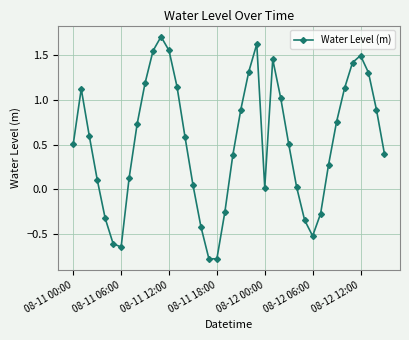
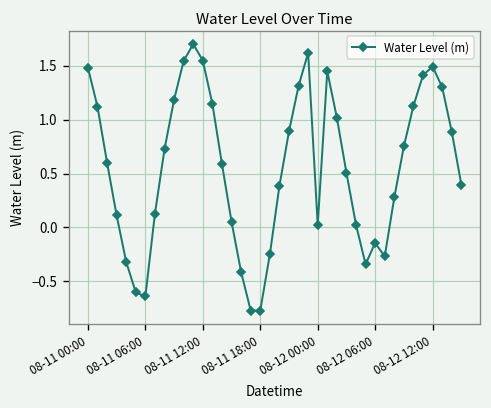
08-11 00:00: 0.5 -> 1.5
08-12 06:00: -0.5 -> -0.1
